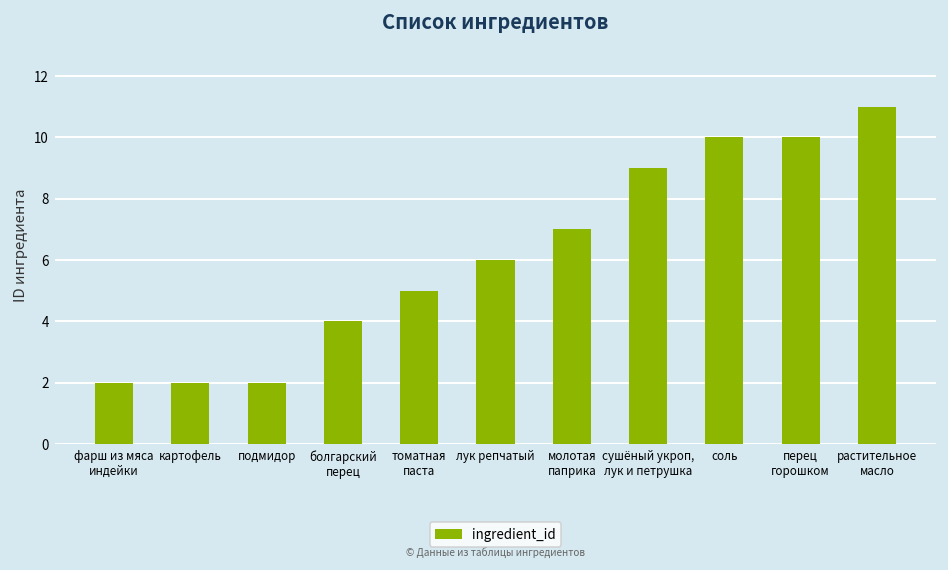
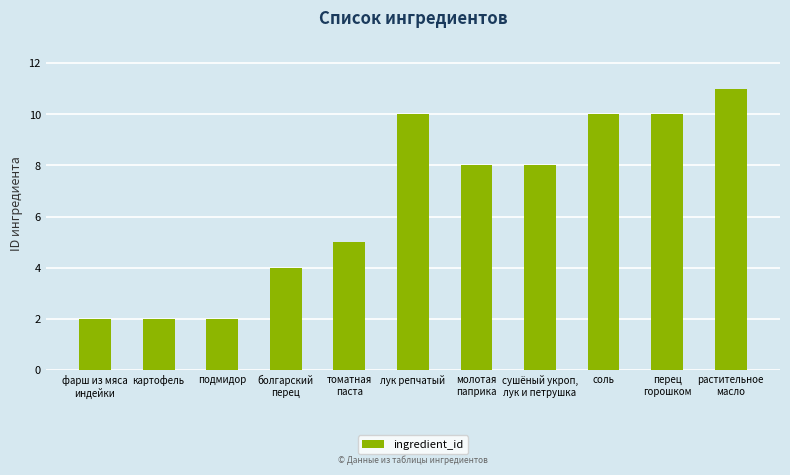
лук репчатый: 6 -> 10
молотая паприка: 7 -> 8
сушёный укроп, лук и петрушка: 9 -> 8
